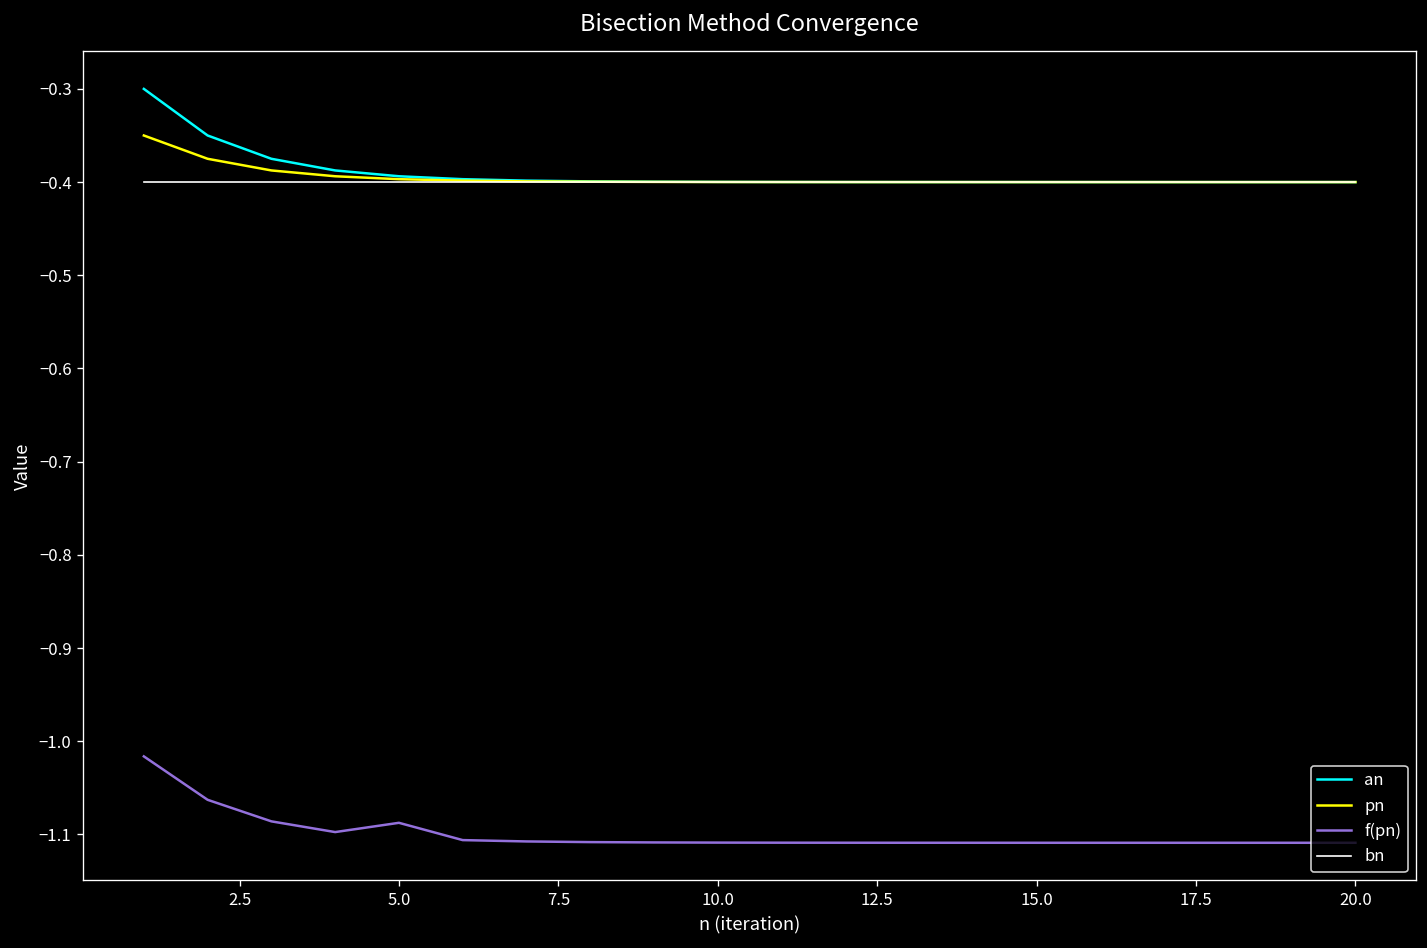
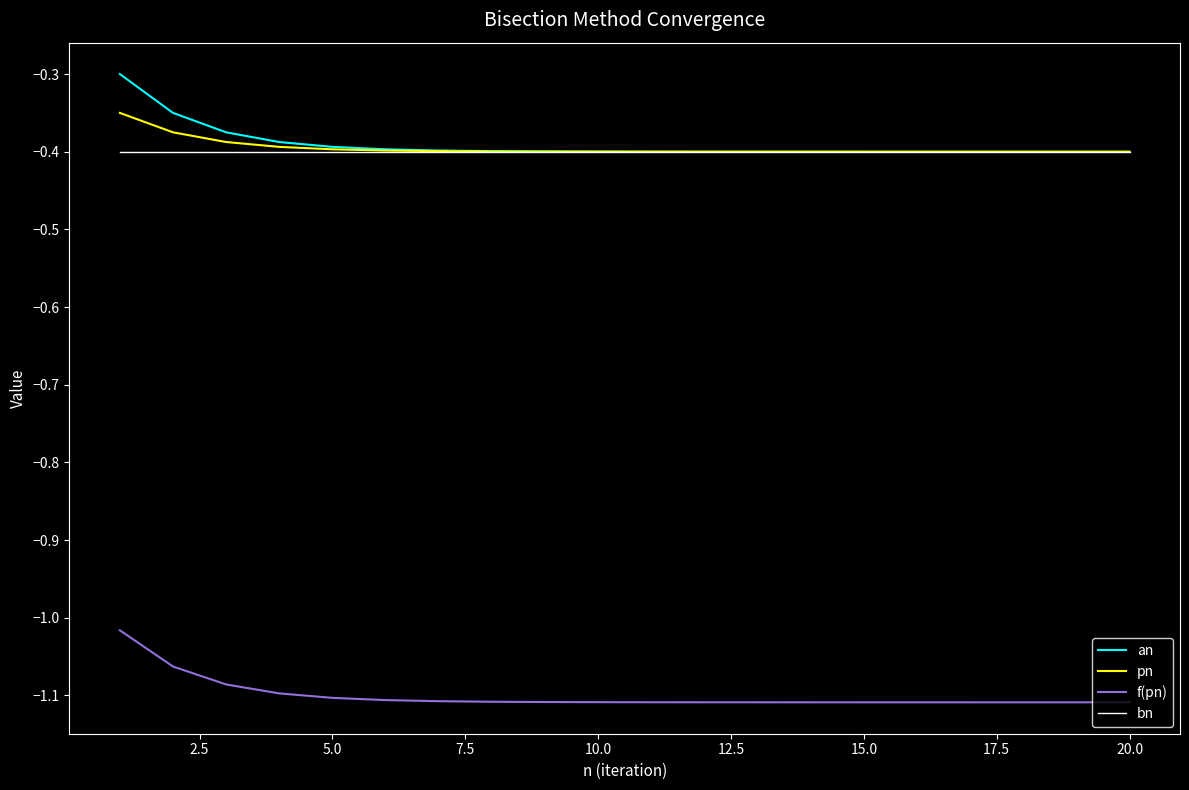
f(pn), 5.0: -1.09 -> -1.10
